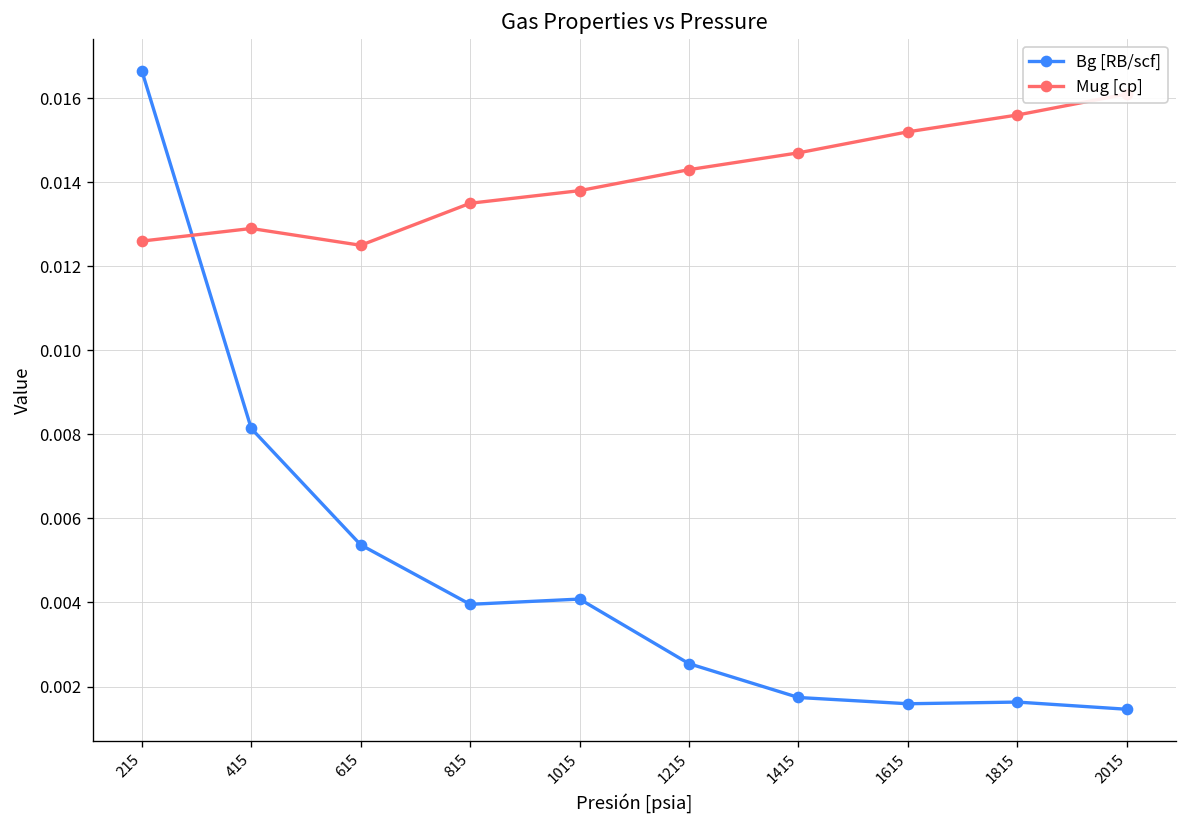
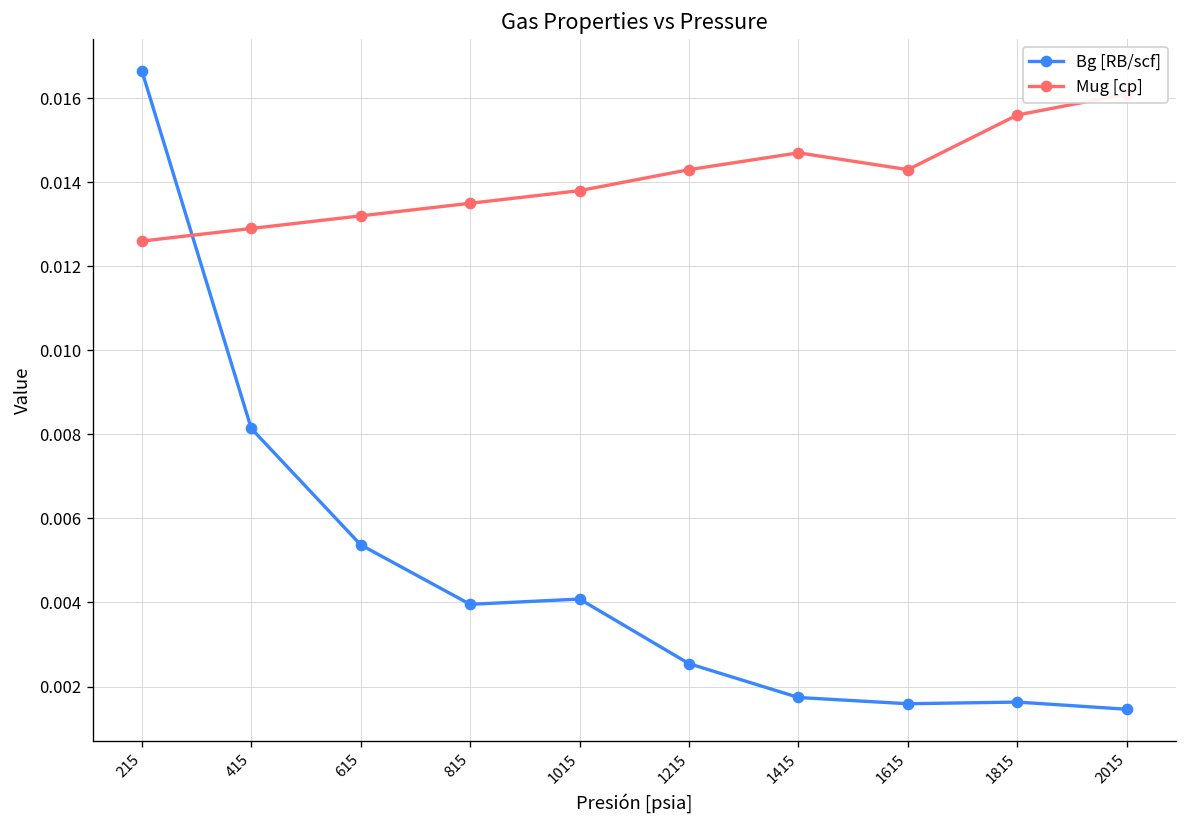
Mug [cp], 615: 0.0125 -> 0.0132
Mug [cp], 1615: 0.0152 -> 0.0143
